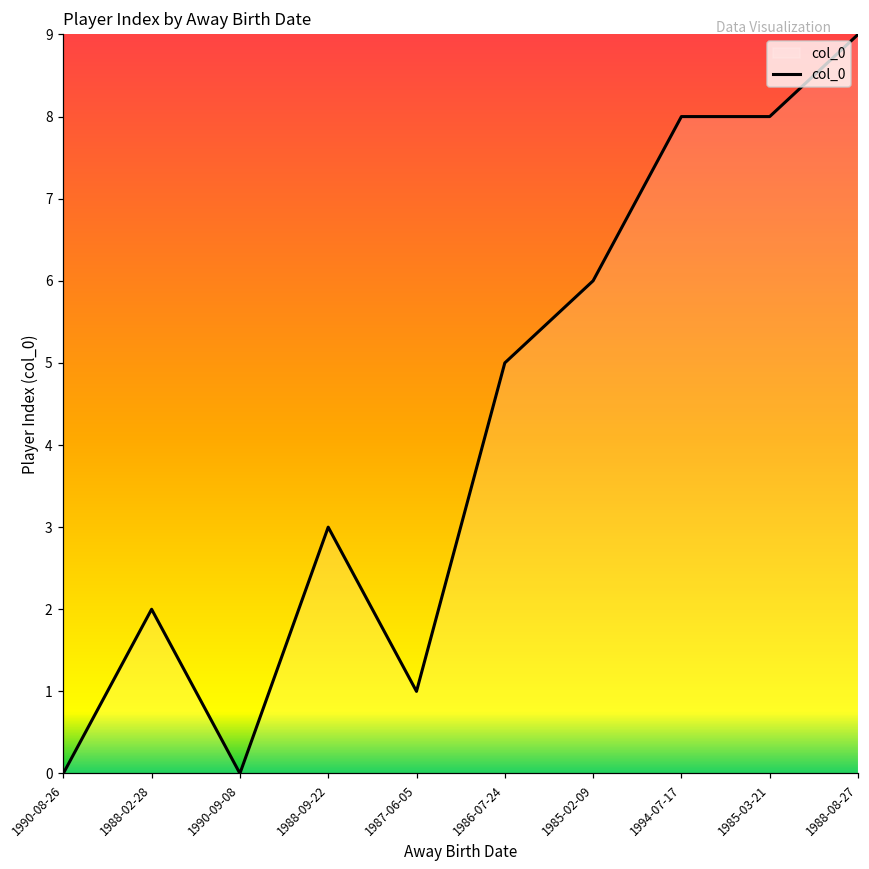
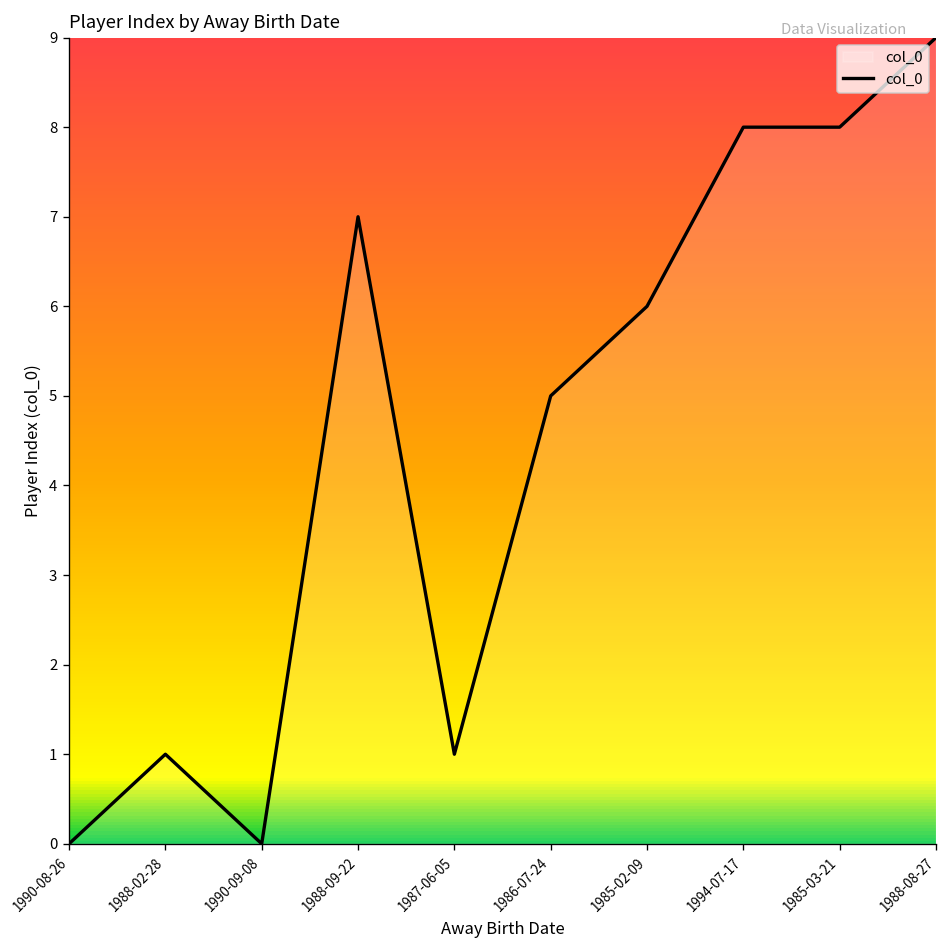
1988-02-28: 2 -> 1
1988-09-22: 3 -> 7
